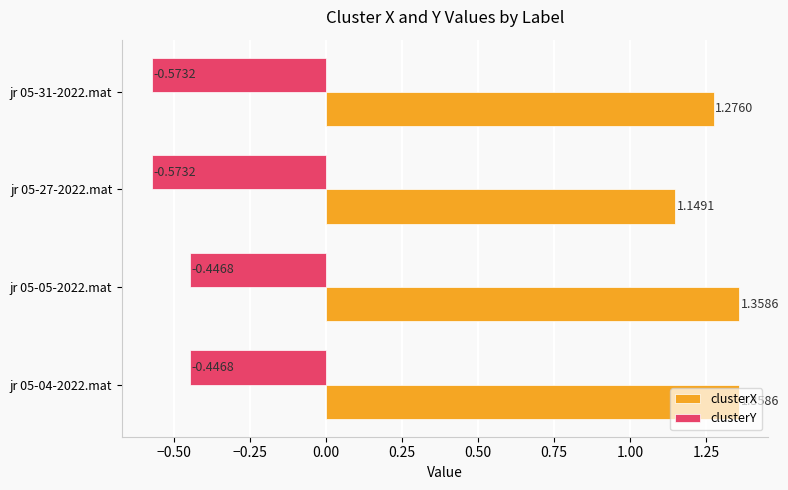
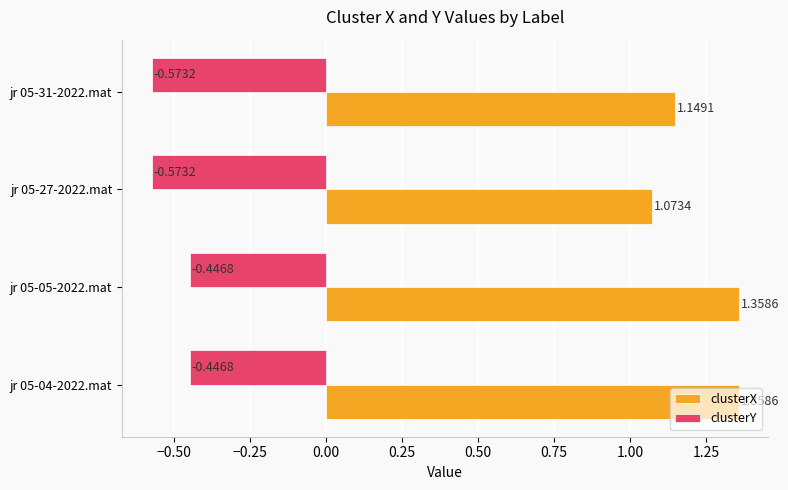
clusterX, jr 05-31-2022.mat: 1.2760 -> 1.1491
clusterX, jr 05-27-2022.mat: 1.1491 -> 1.0734
